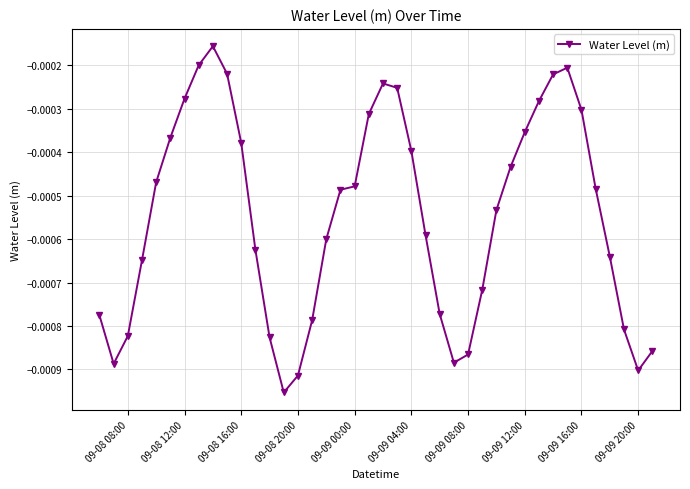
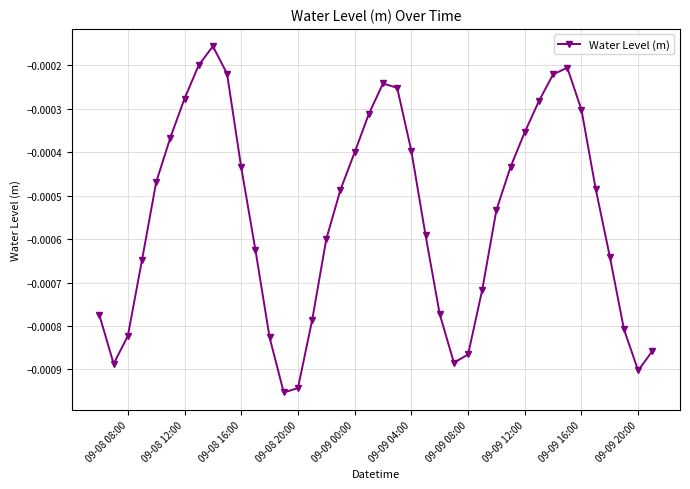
09-08 16:00: -0.00038 -> -0.00044
09-08 20:00: -0.00091 -> -0.00094
09-09 00:00: -0.00048 -> -0.00040
